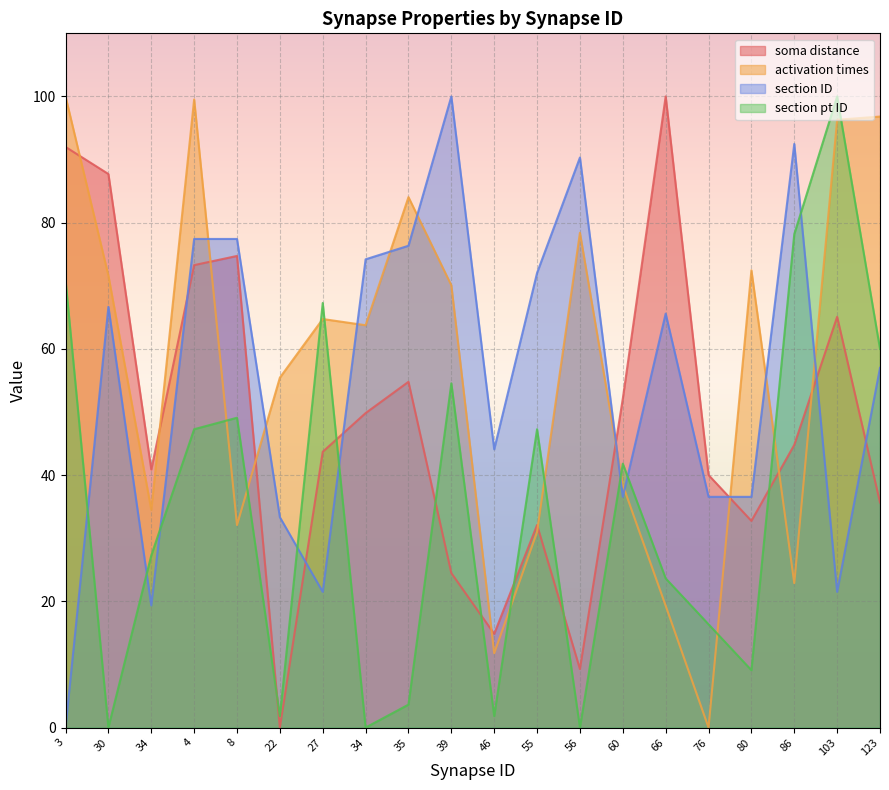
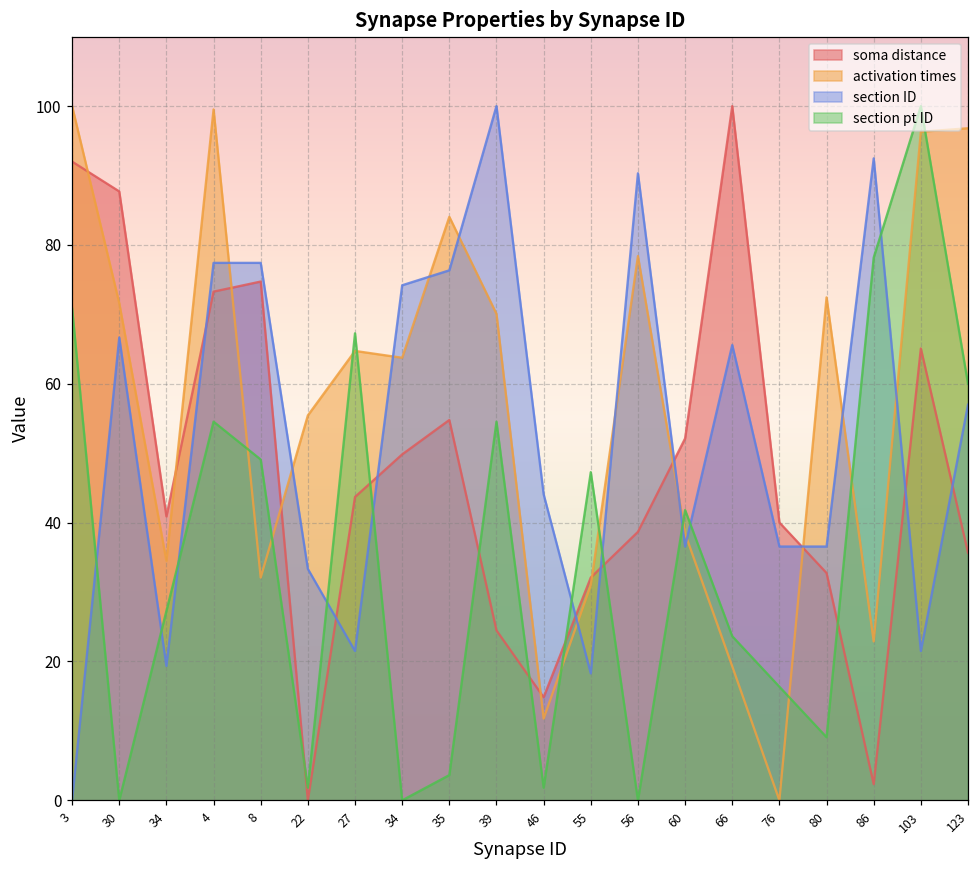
section pt ID, 4: 47 -> 55
section ID, 55: 72 -> 18
soma distance, 56: 9 -> 39
soma distance, 86: 45 -> 2
